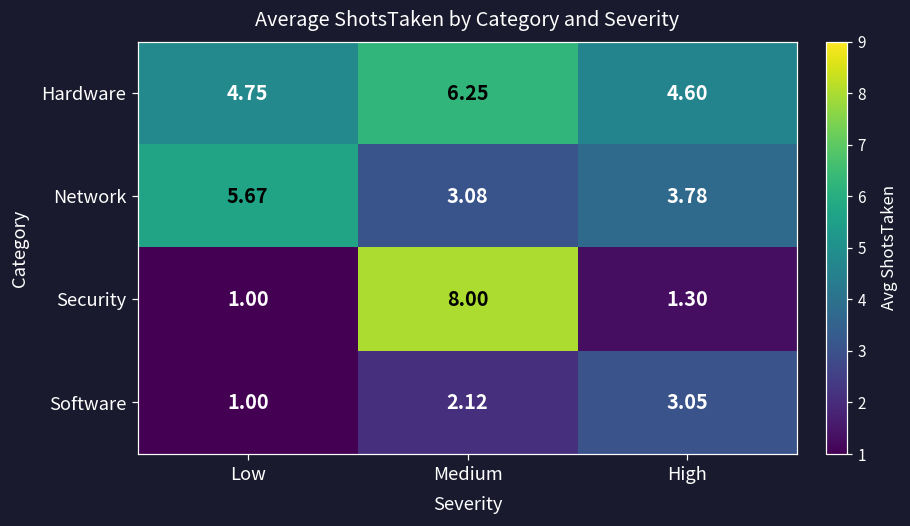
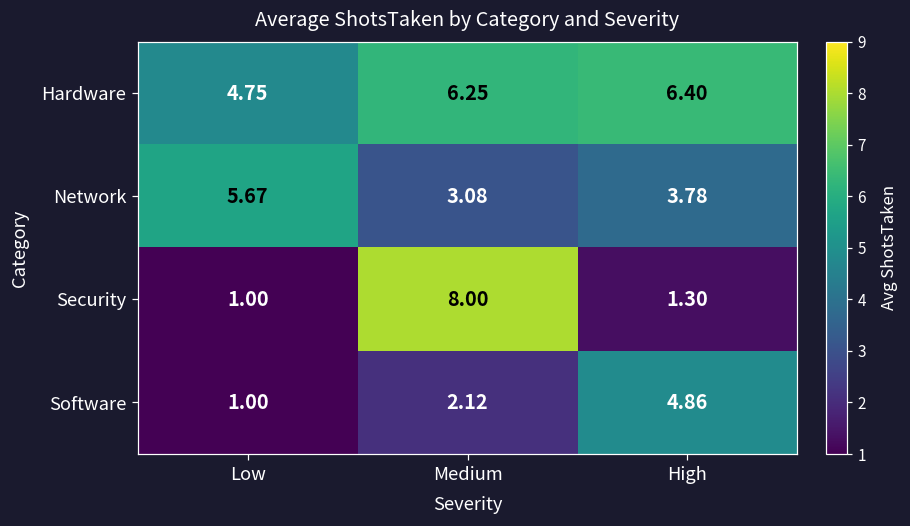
Hardware, High: 4.60 -> 6.40
Software, High: 3.05 -> 4.86
